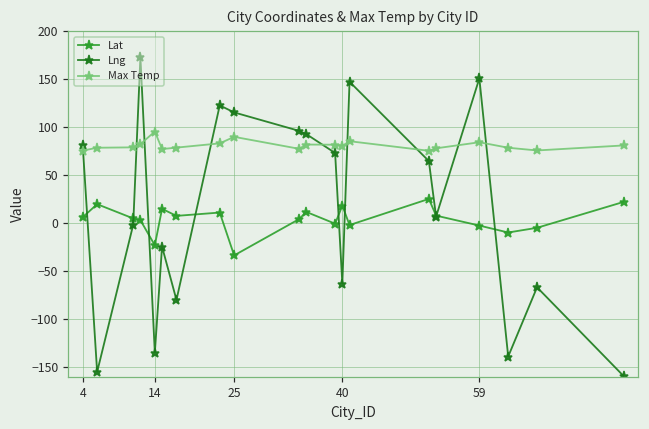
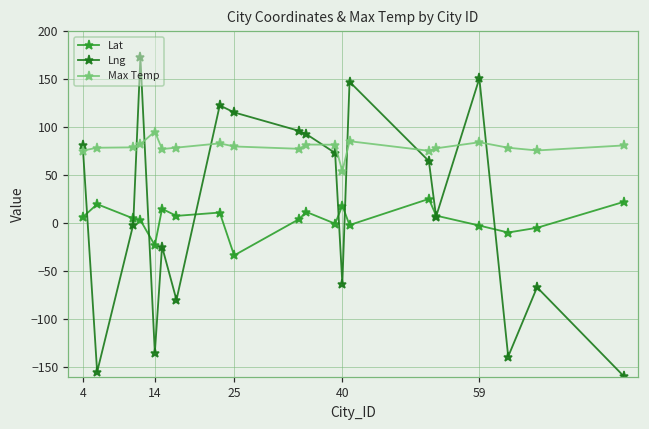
Max Temp, 25: 90 -> 80
Max Temp, 40: 80 -> 50
